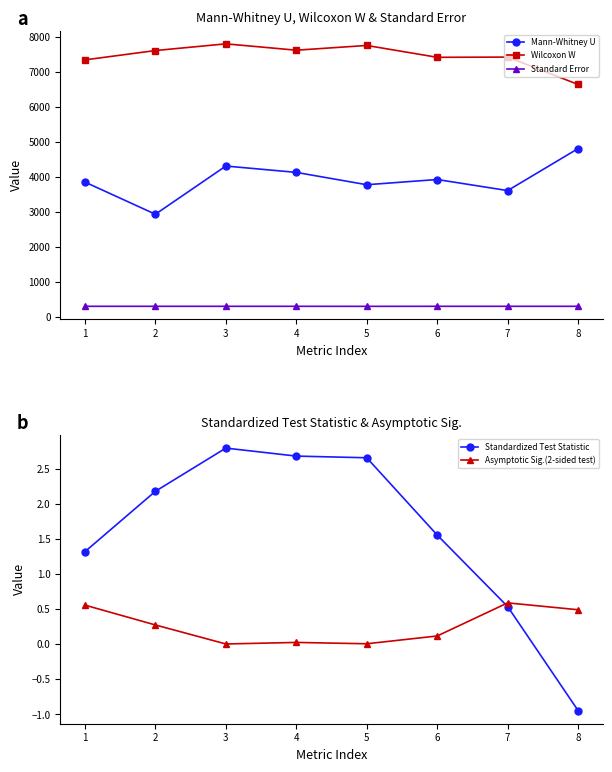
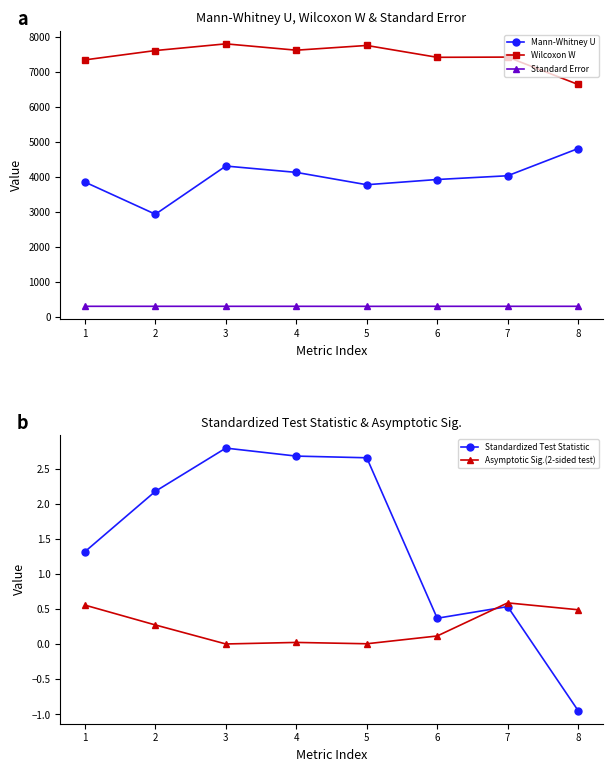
Mann-Whitney U, Wilcoxon W & Standard Error, Mann-Whitney U, 7: 3600 -> 4000
Standardized Test Statistic & Asymptotic Sig., Standardized Test Statistic, 6: 1.6 -> 0.4
